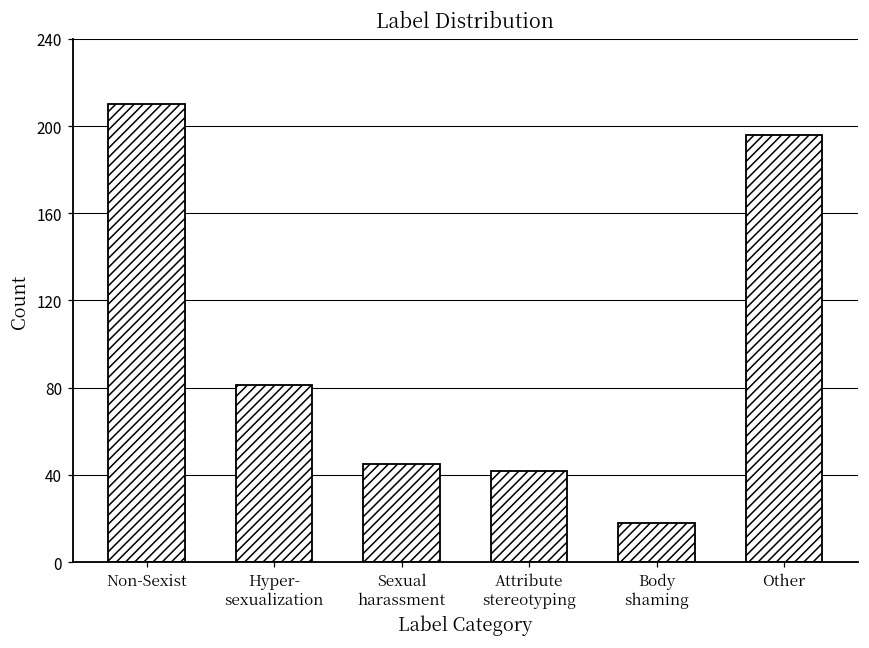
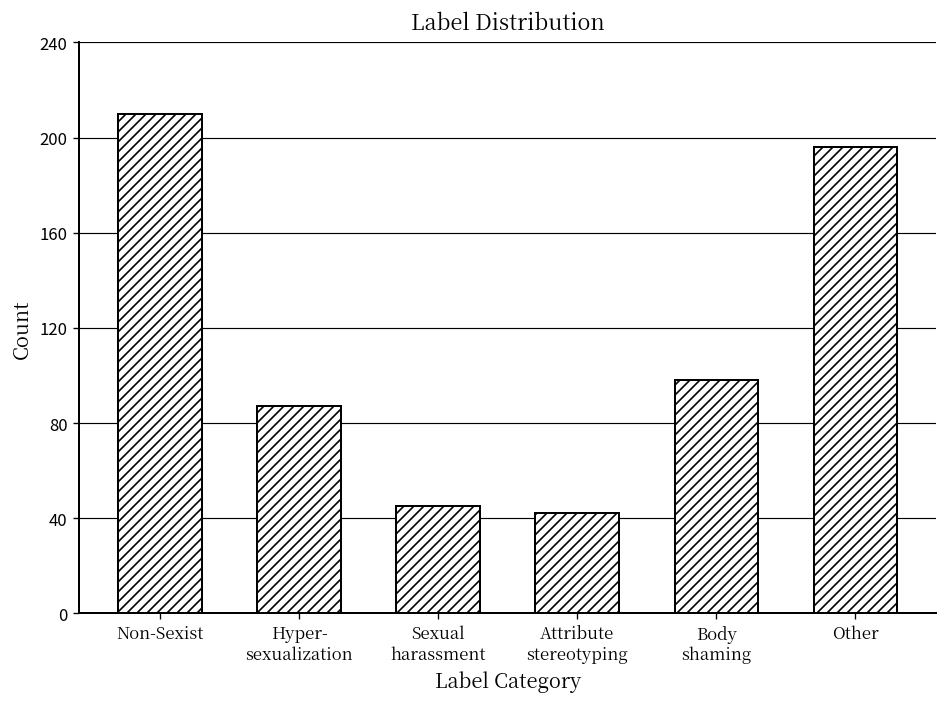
Hyper- sexualization: 81 -> 87
Body shaming: 18 -> 98
